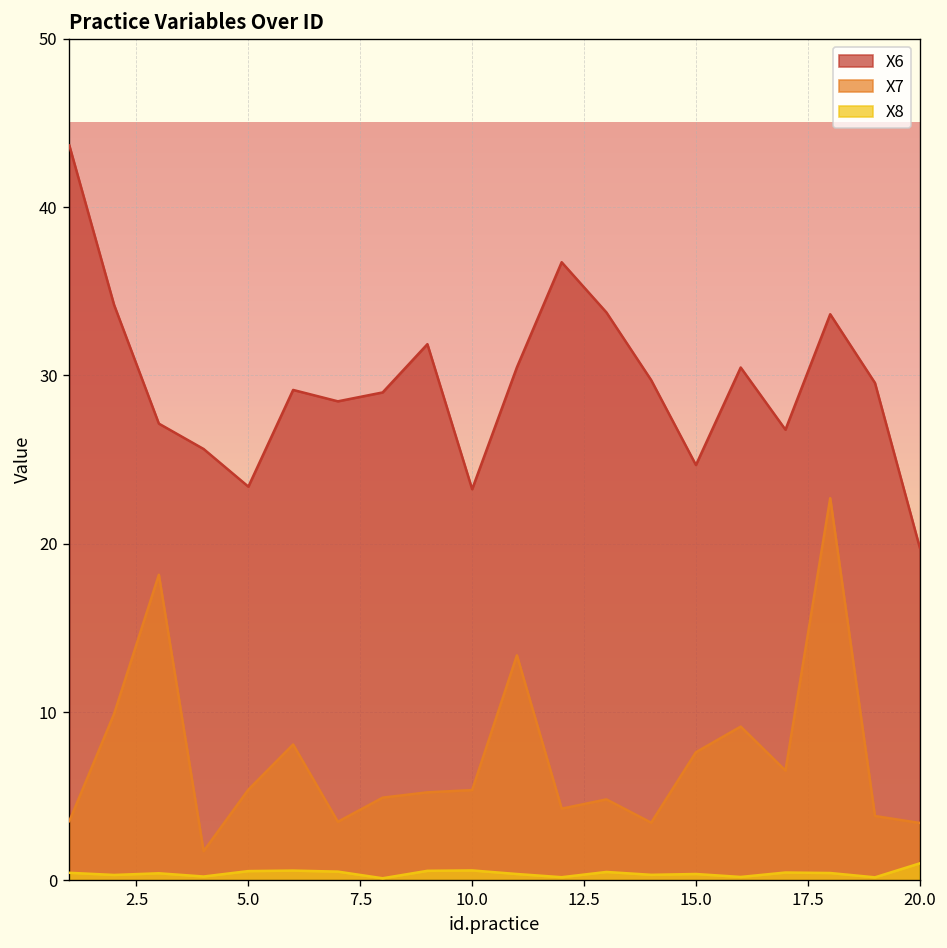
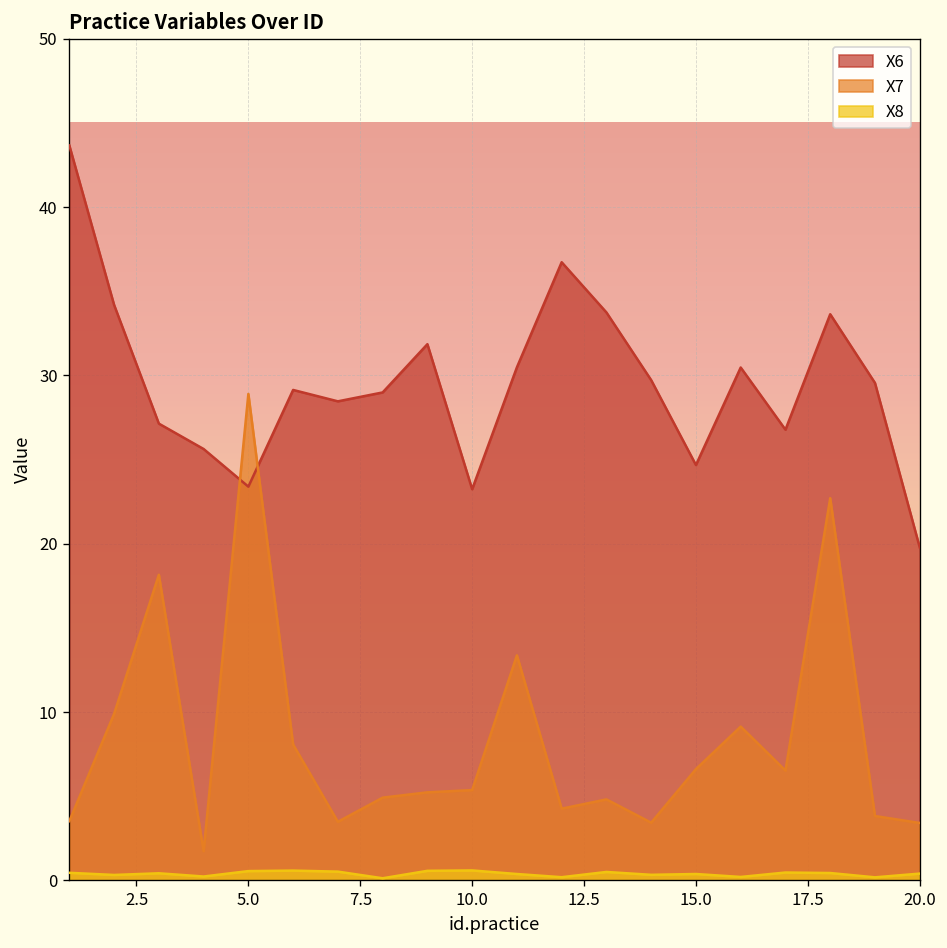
X7, 5.0: 5.4 -> 28.9
X7, 15.0: 7.6 -> 6.6
X8, 20.0: 1.0 -> 0.4
